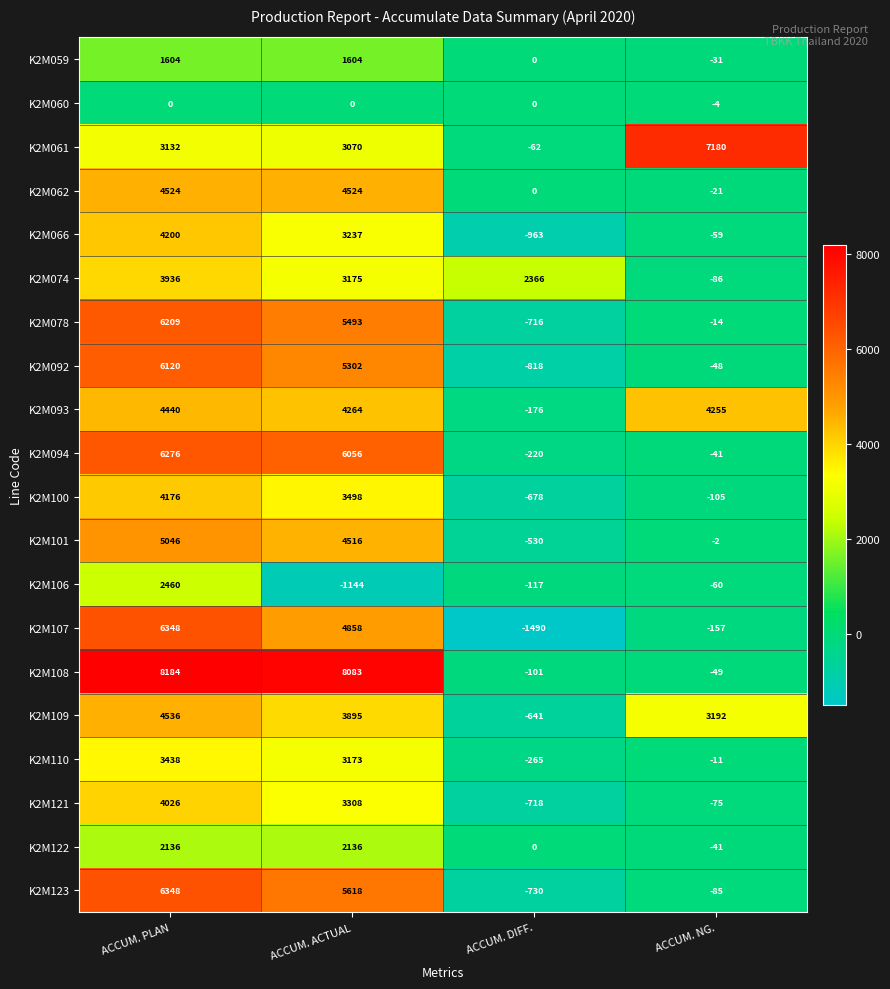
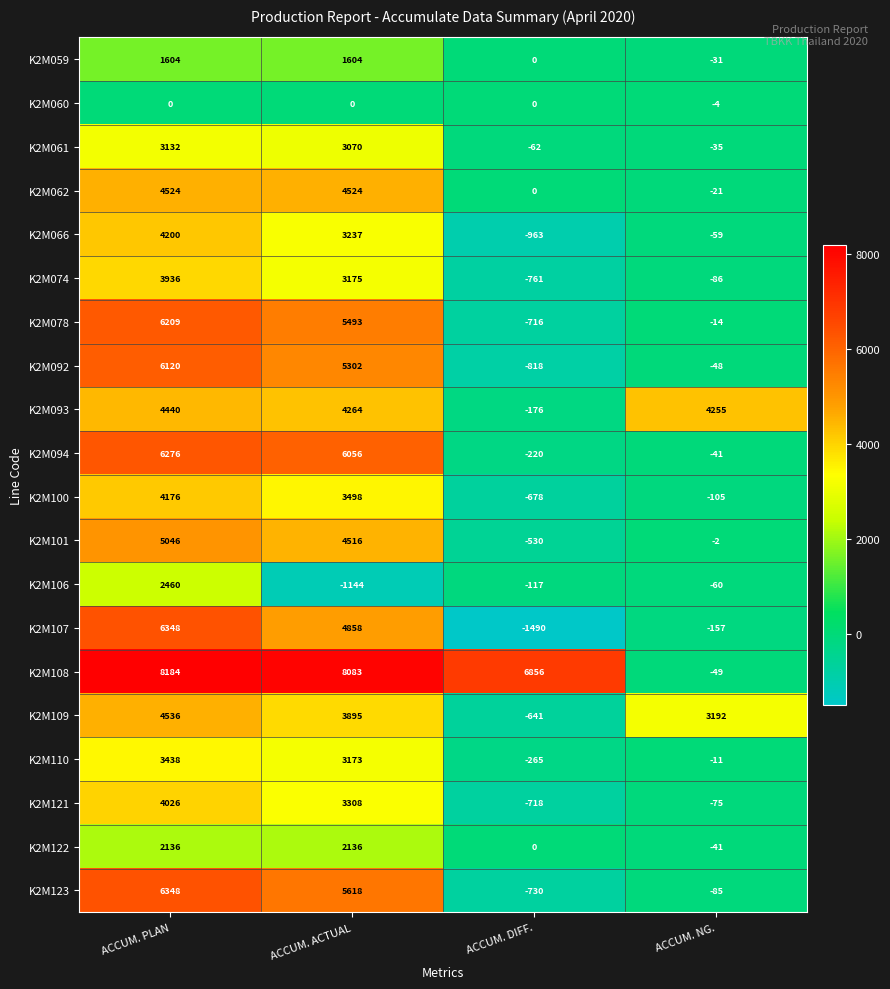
K2M061, ACCUM. NG.: 7180 -> -35
K2M074, ACCUM. DIFF.: 2366 -> -761
K2M108, ACCUM. DIFF.: -101 -> 6856
